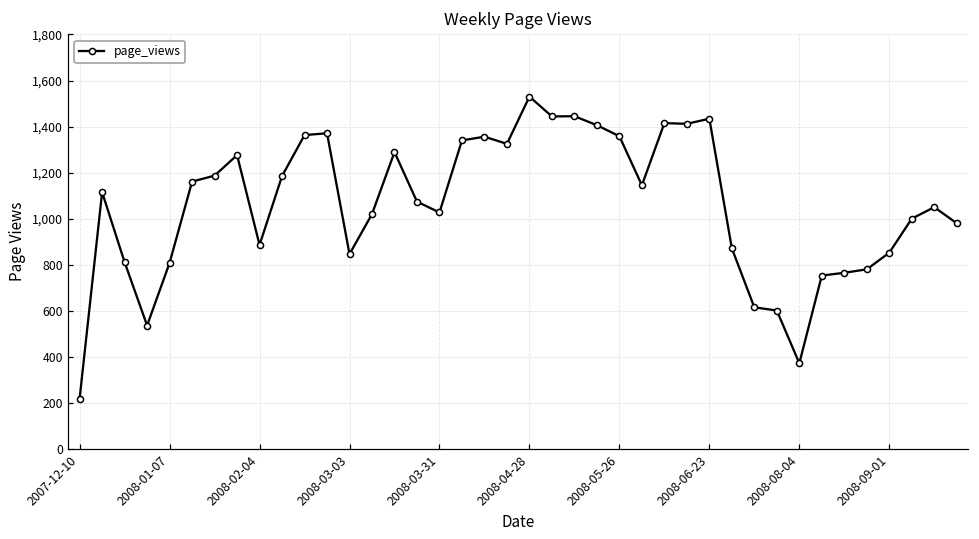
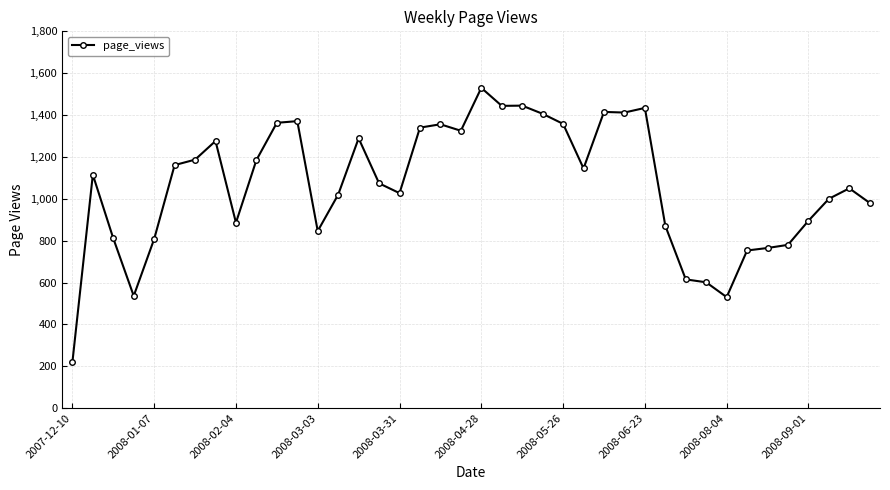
2008-08-04: 370 -> 530
2008-09-01: 850 -> 900
